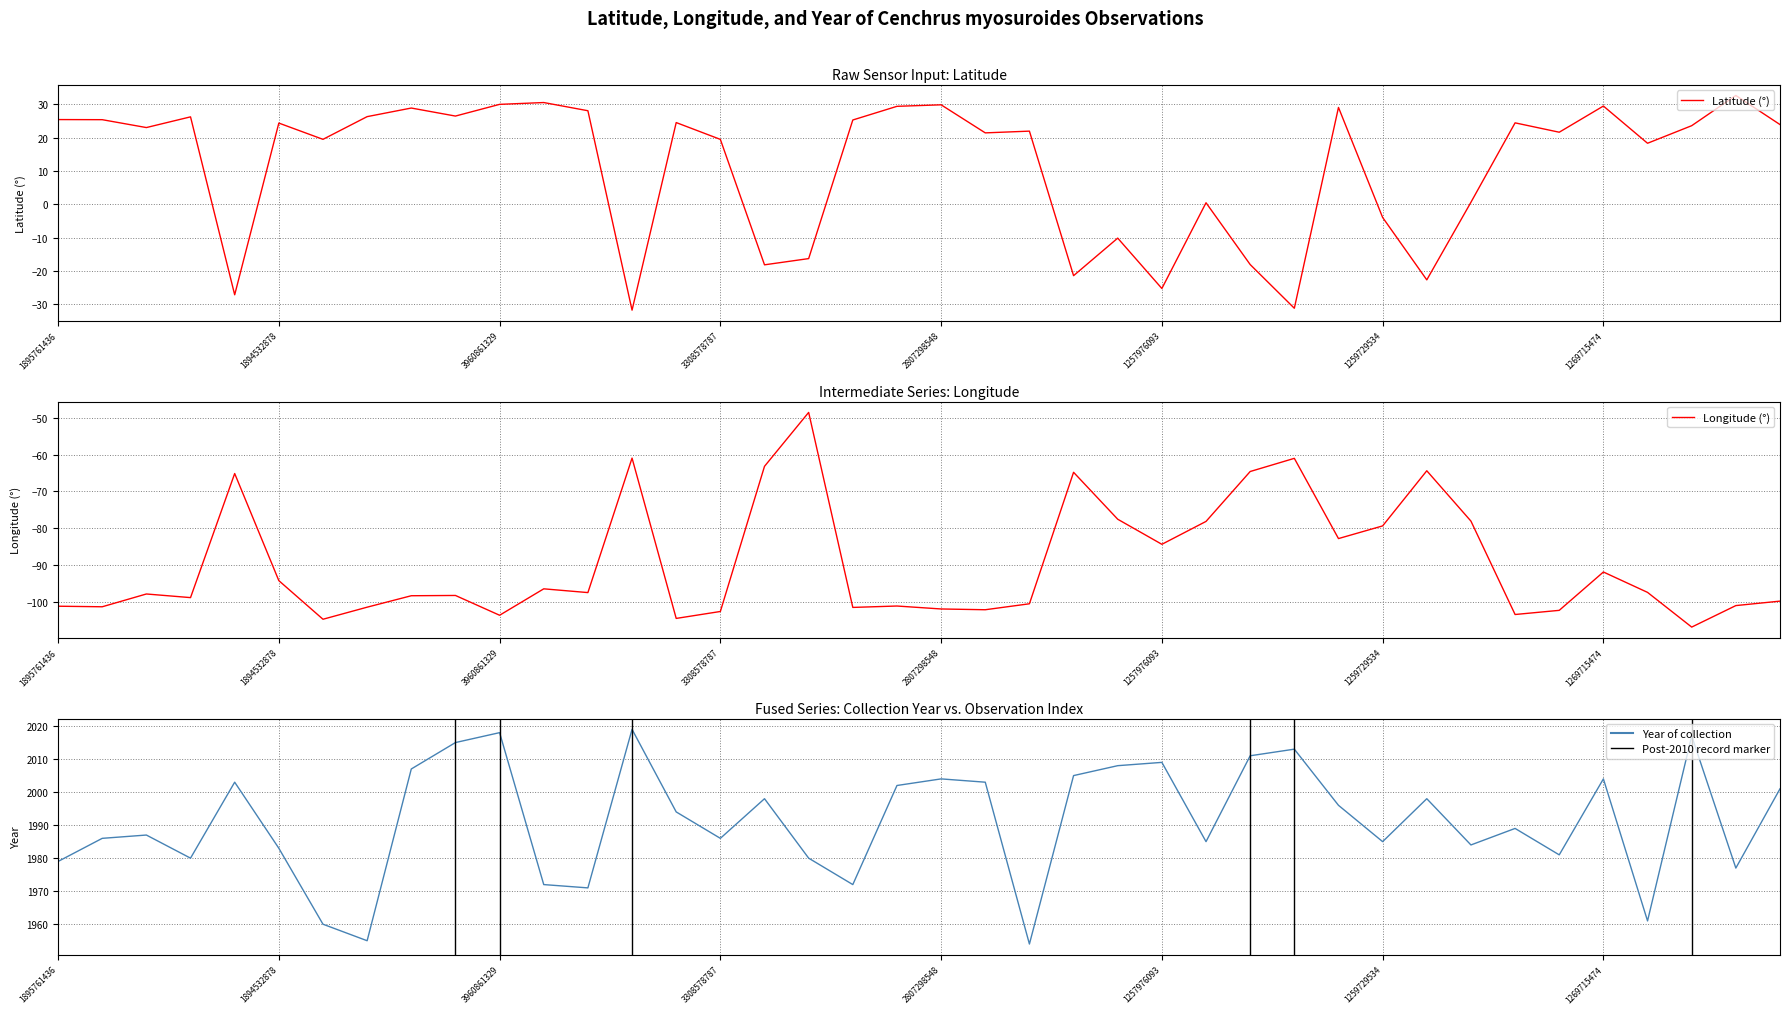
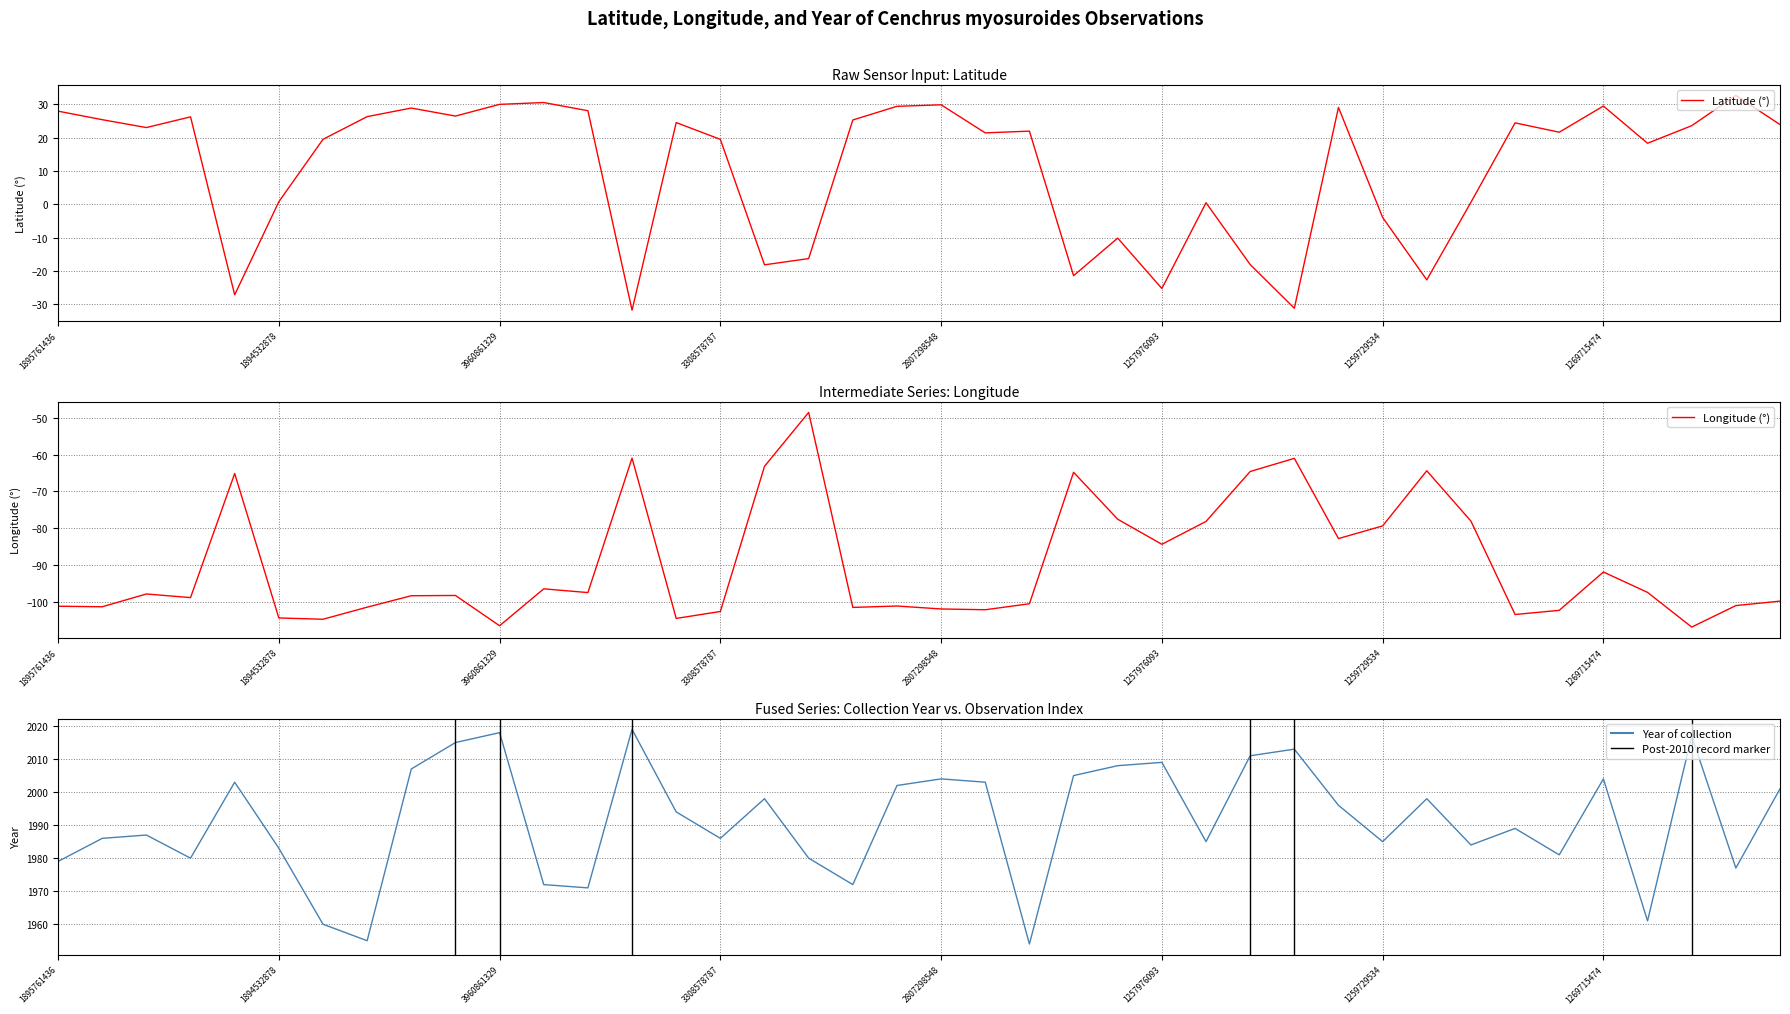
Raw Sensor Input: Latitude, 1895761436: 25 -> 28
Raw Sensor Input: Latitude, 1894532878: 24 -> 1
Intermediate Series: Longitude, 1894532878: -94 -> -104
Intermediate Series: Longitude, 3960861329: -104 -> -106
